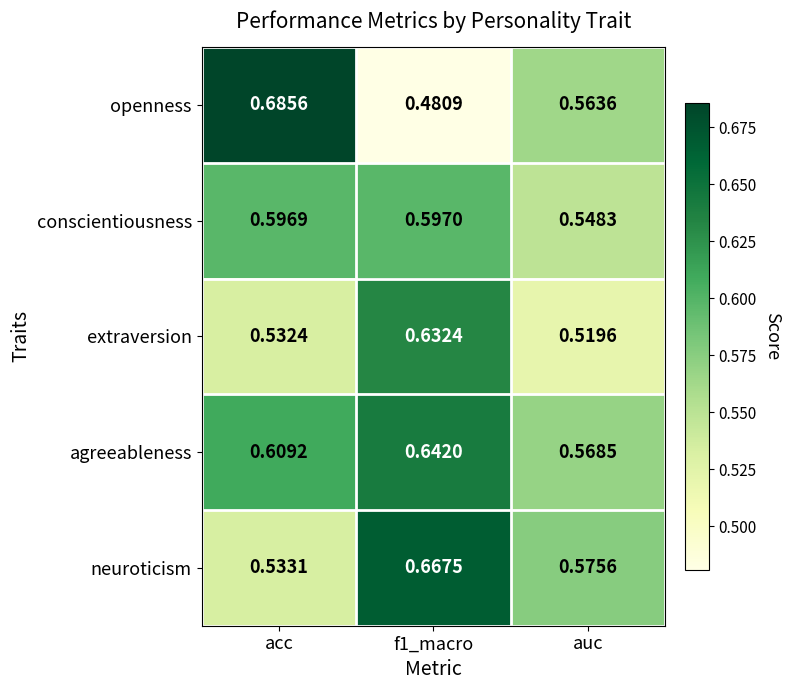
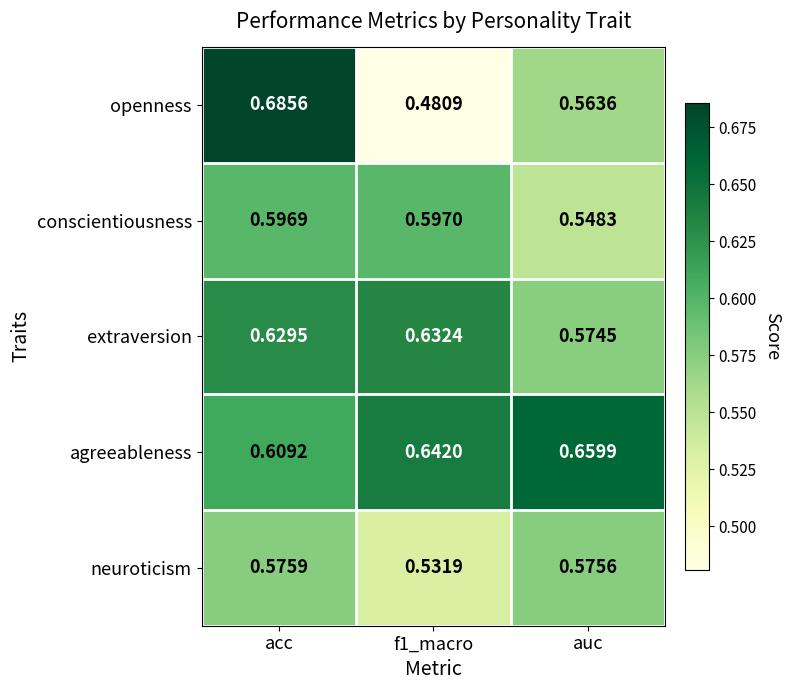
extraversion, acc: 0.5324 -> 0.6295
extraversion, auc: 0.5196 -> 0.5745
agreeableness, auc: 0.5685 -> 0.6599
neuroticism, acc: 0.5331 -> 0.5759
neuroticism, f1_macro: 0.6675 -> 0.5319
